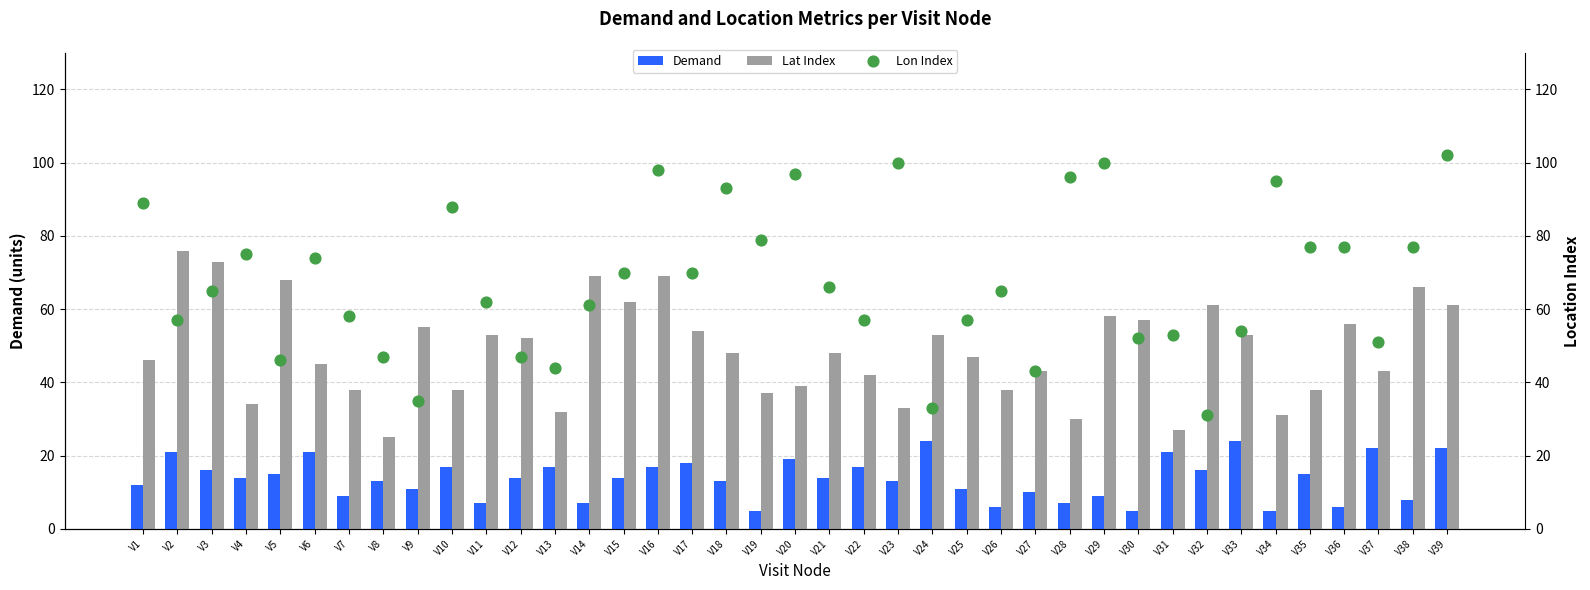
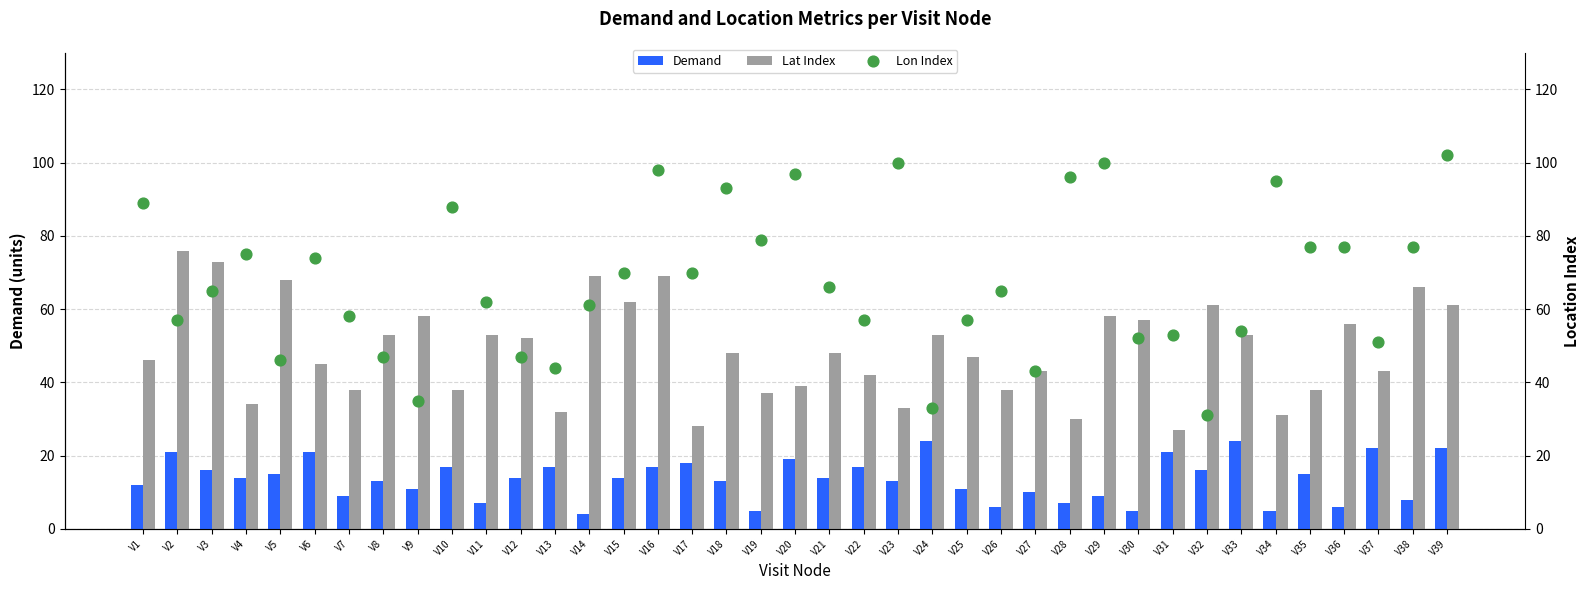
Lat Index, V8: 25 -> 53
Lat Index, V9: 55 -> 58
Demand, V14: 7 -> 4
Lat Index, V17: 54 -> 28
